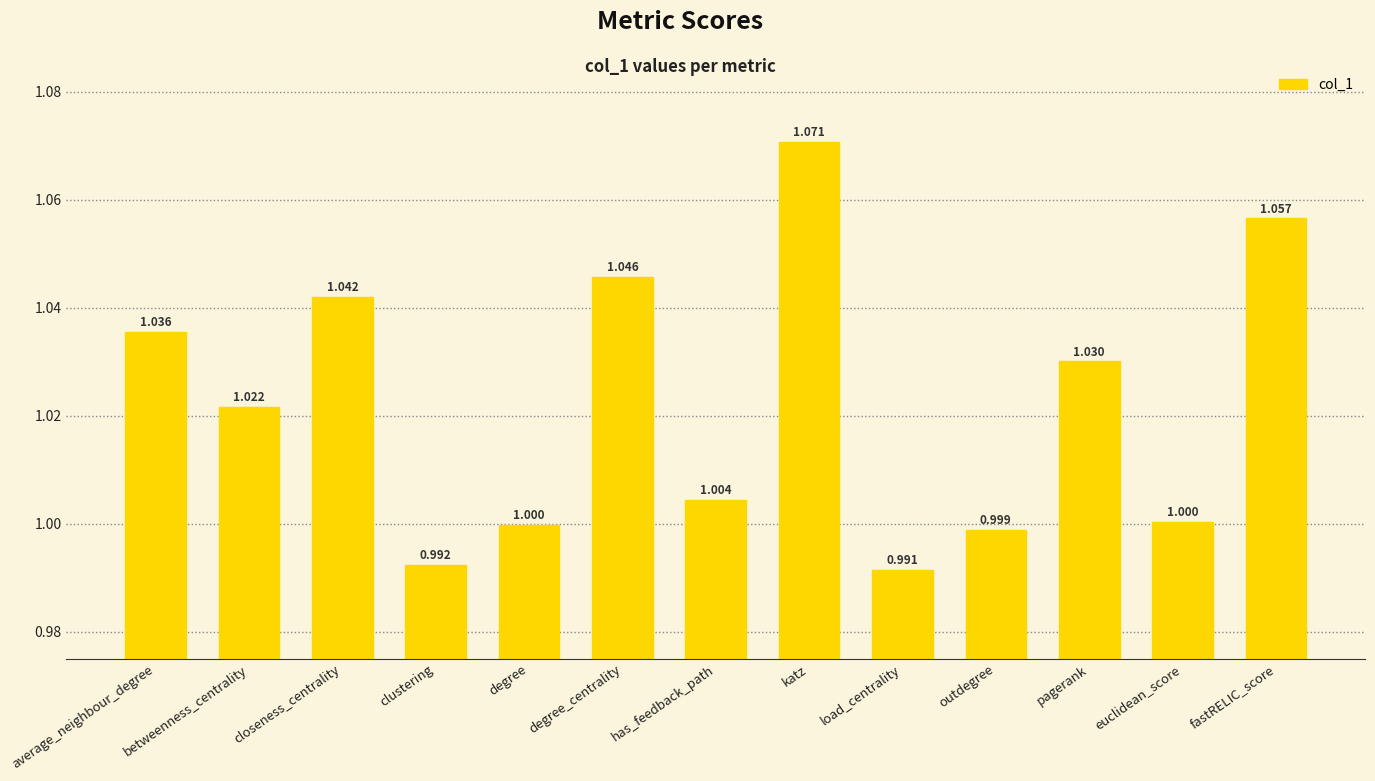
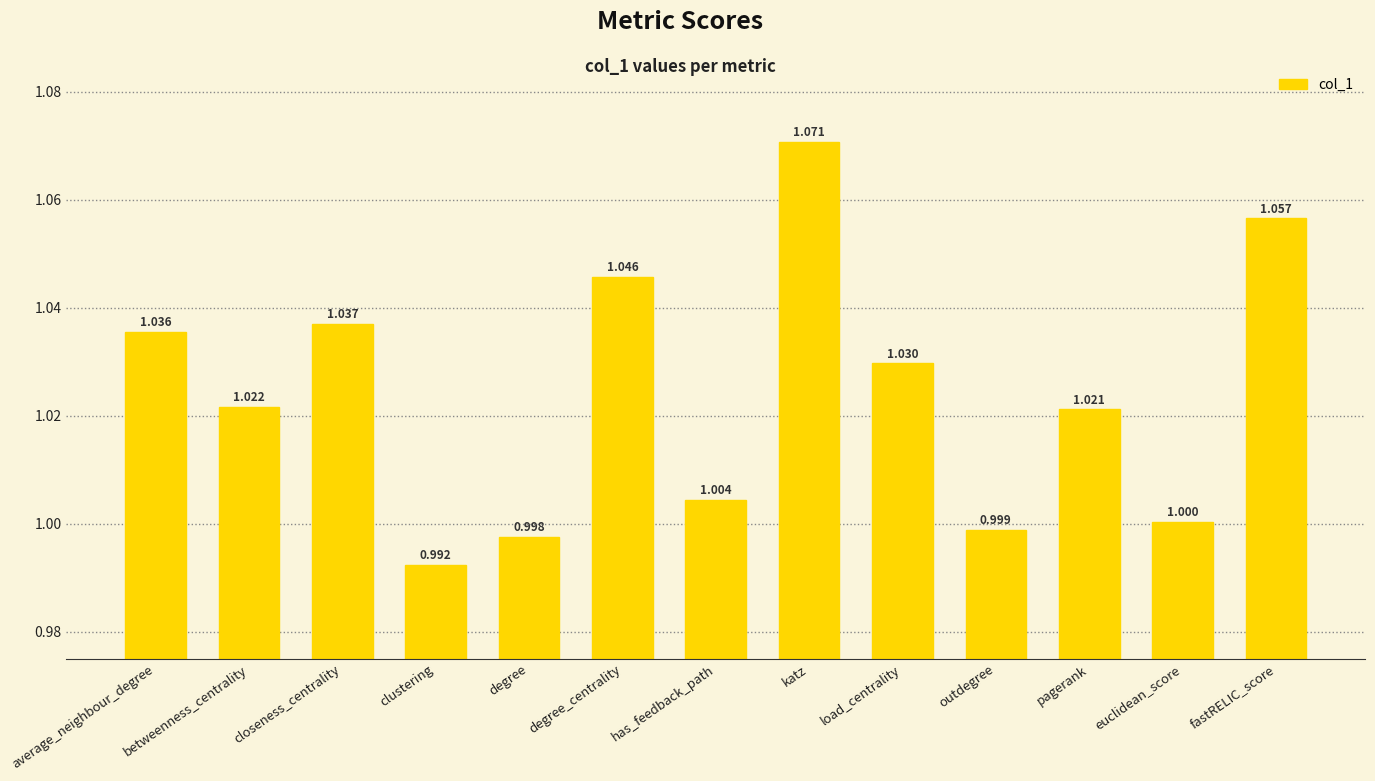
closeness_centrality: 1.042 -> 1.037
degree: 1.000 -> 0.998
load_centrality: 0.991 -> 1.030
pagerank: 1.030 -> 1.021
